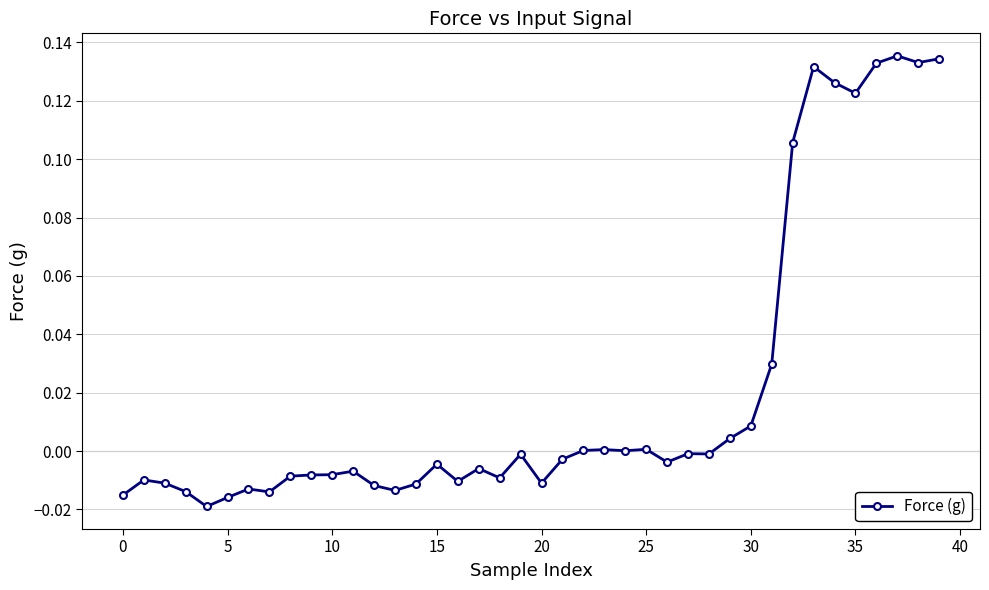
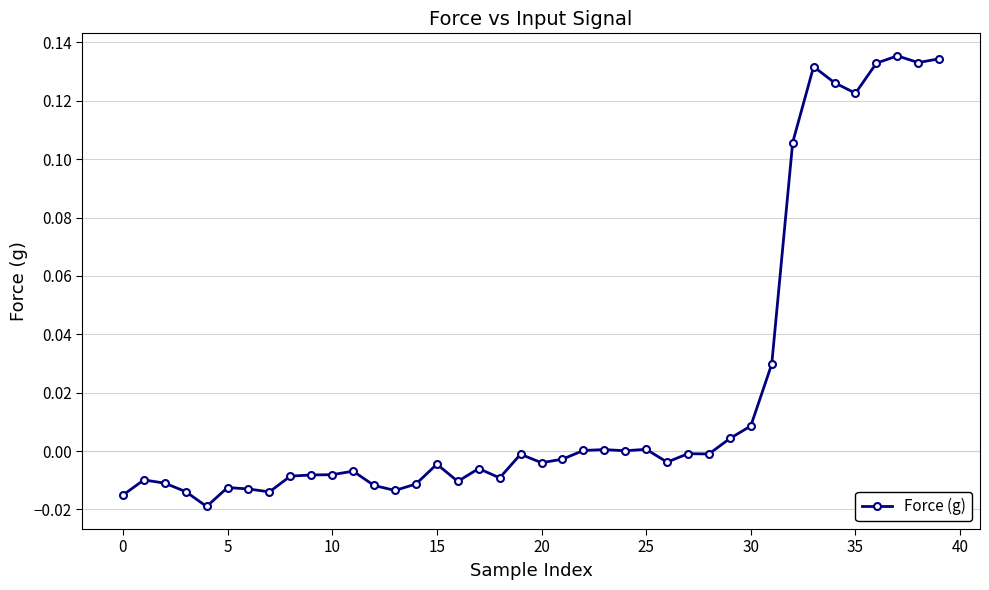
5: -0.016 -> -0.013
20: -0.011 -> -0.004
